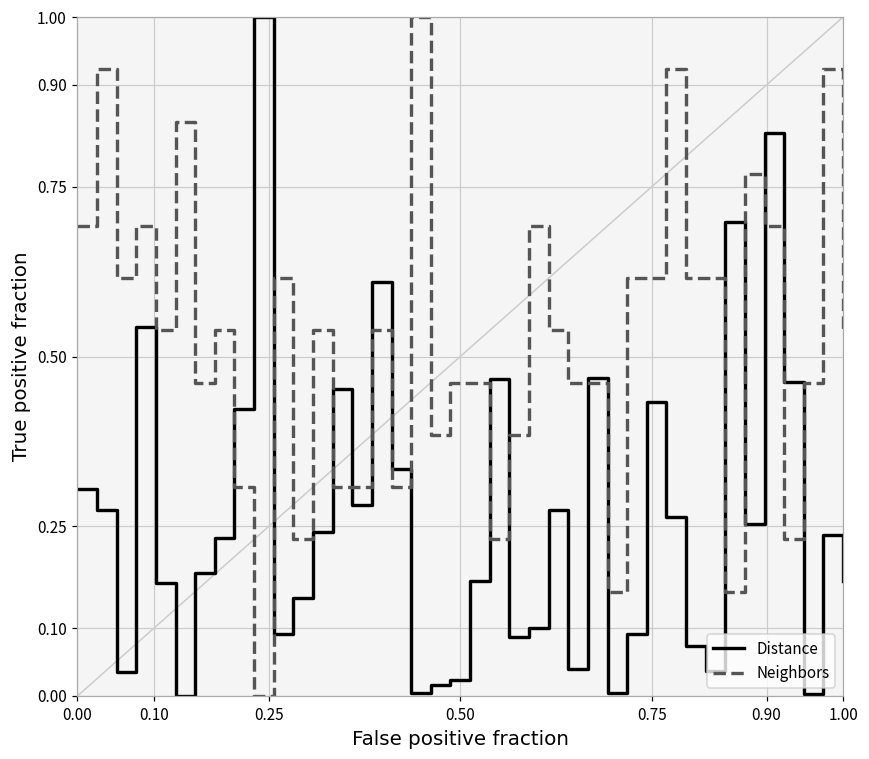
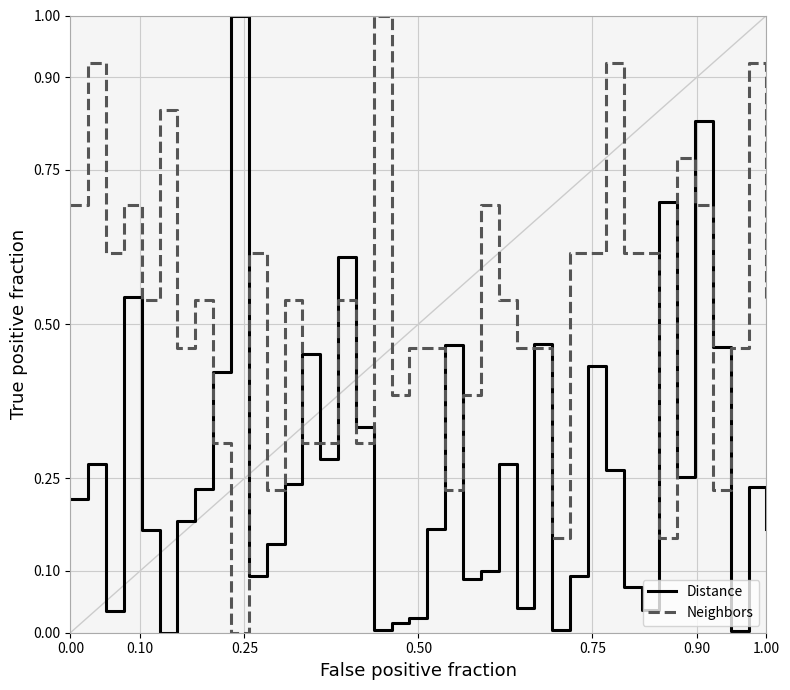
Distance, 0.00: 0.31 -> 0.22
